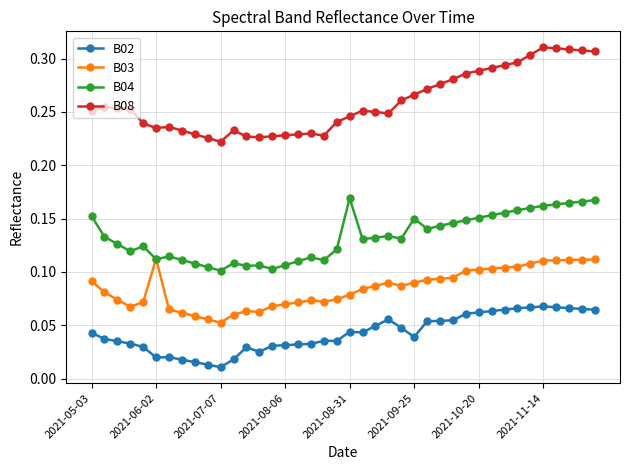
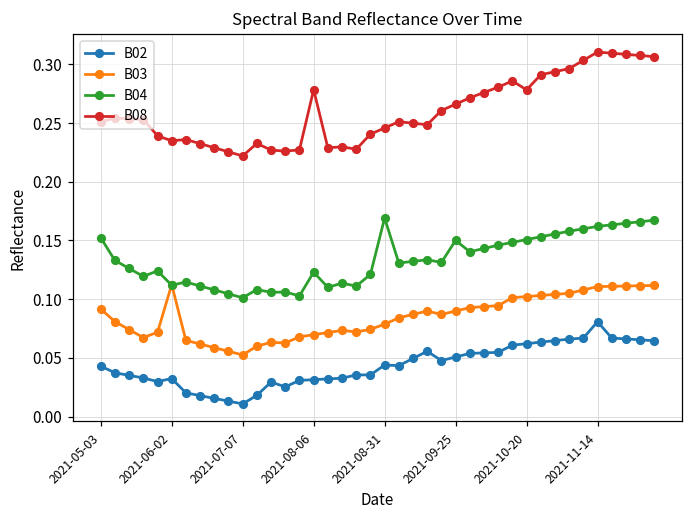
B02, 2021-06-02: 0.020 -> 0.032
B04, 2021-08-06: 0.106 -> 0.123
B08, 2021-08-06: 0.228 -> 0.278
B02, 2021-09-25: 0.039 -> 0.051
B08, 2021-10-20: 0.289 -> 0.278
B02, 2021-11-14: 0.068 -> 0.081
